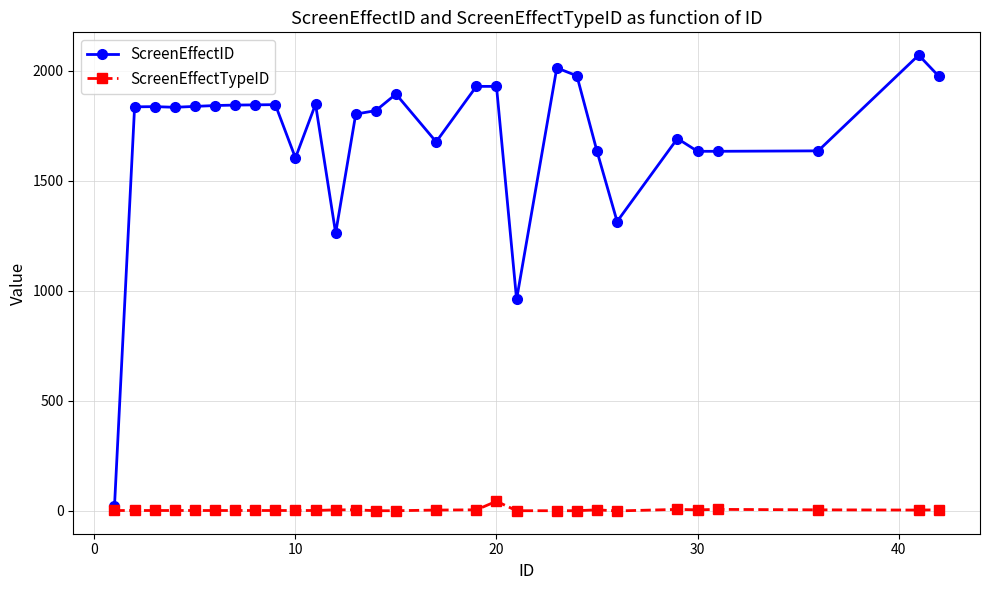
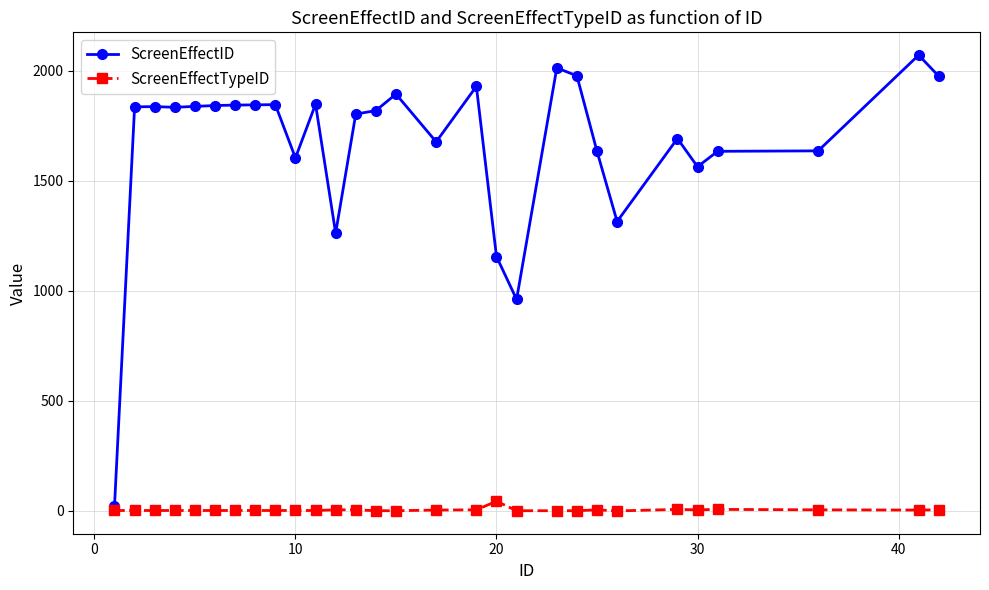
ScreenEffectID, 20: 1930 -> 1160
ScreenEffectID, 30: 1630 -> 1560
